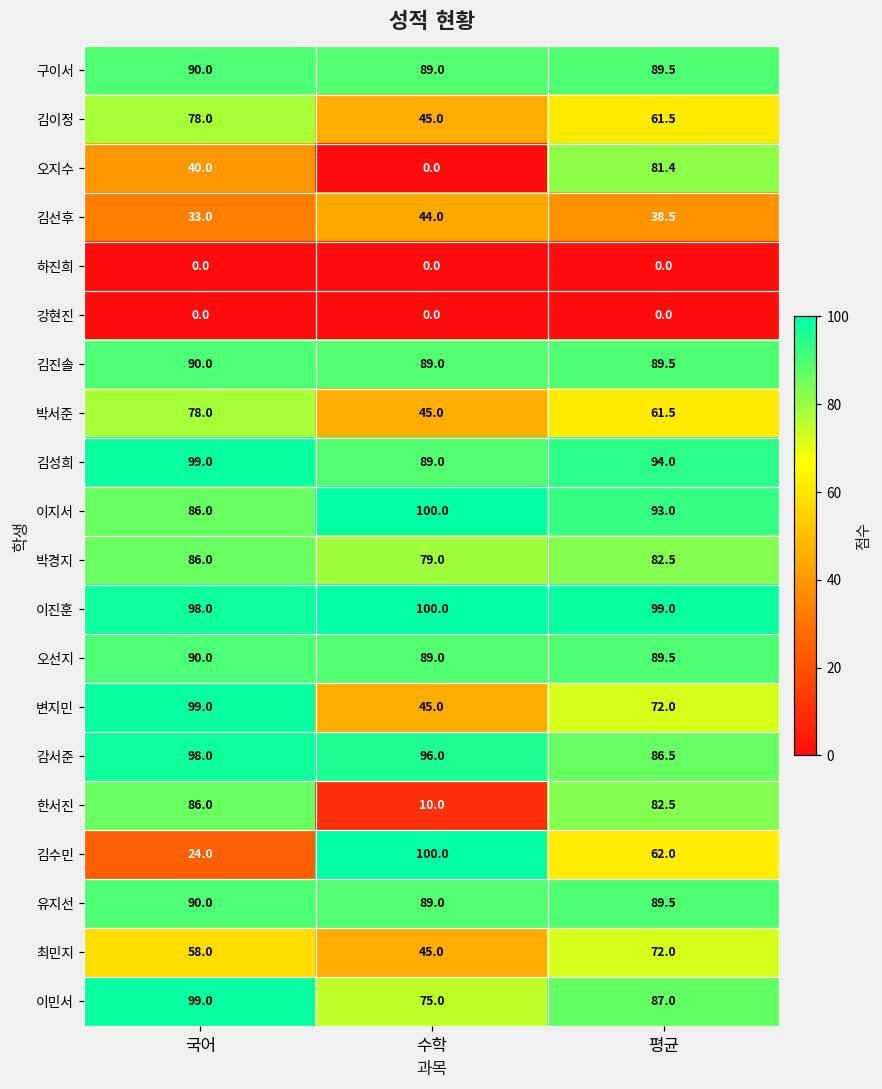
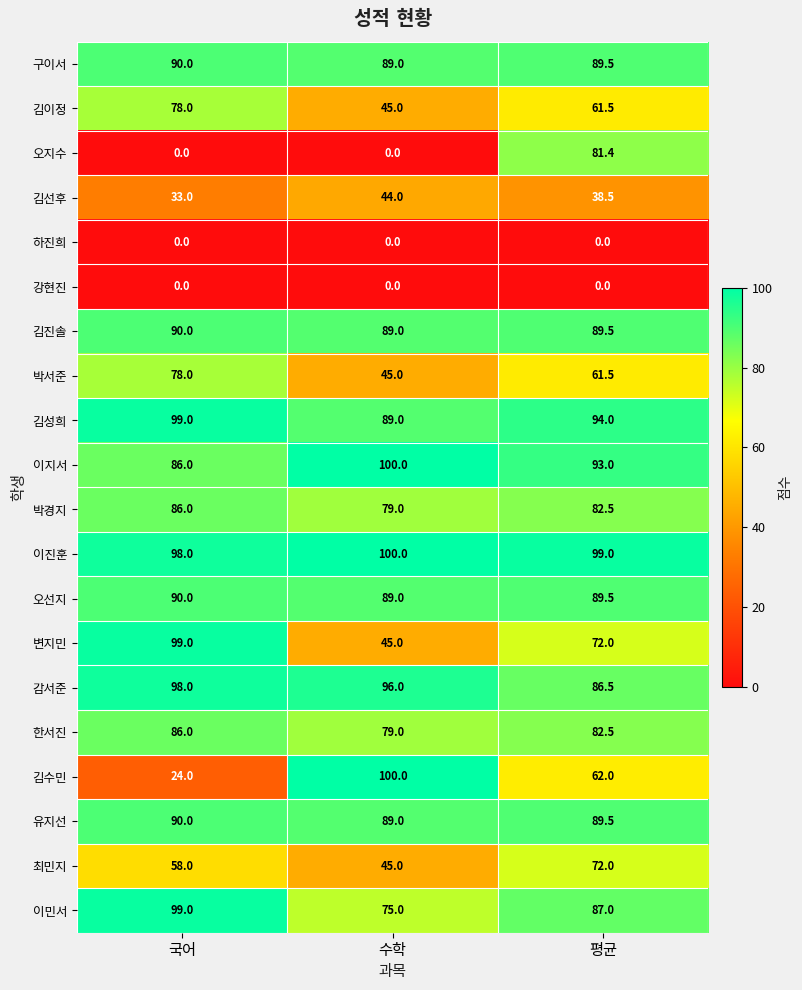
오지수, 국어: 40.0 -> 0.0
한서진, 수학: 10.0 -> 79.0
